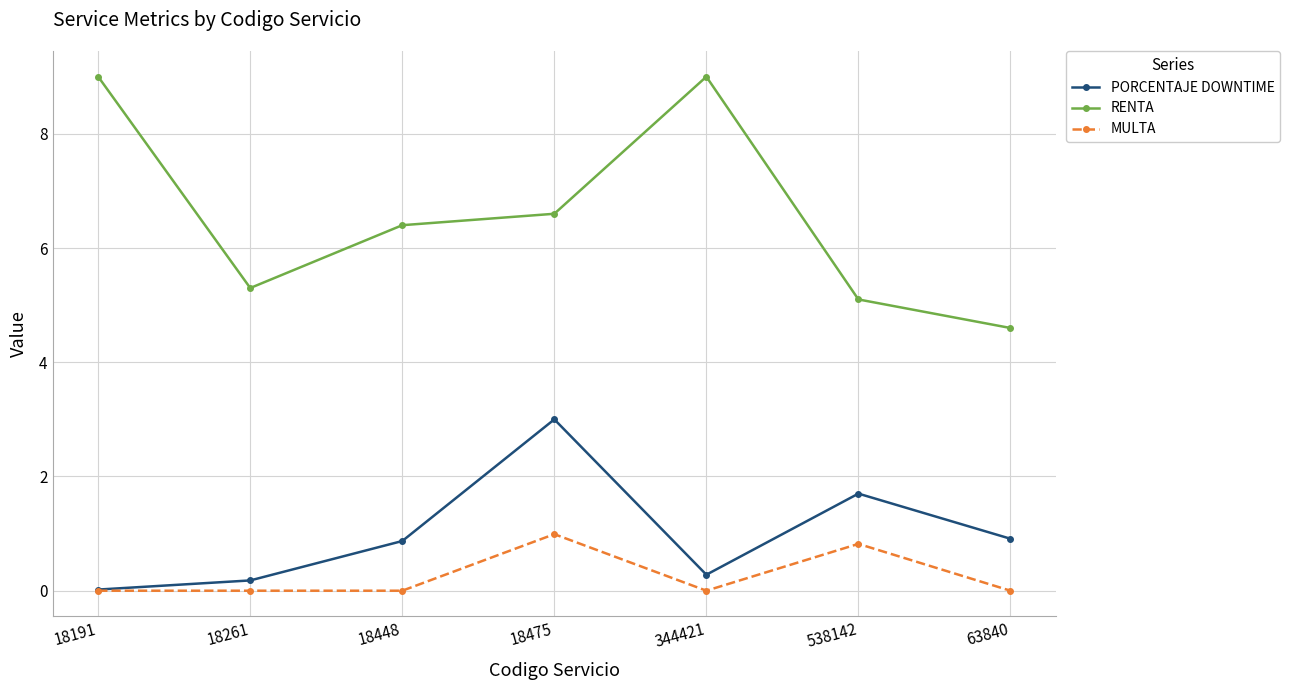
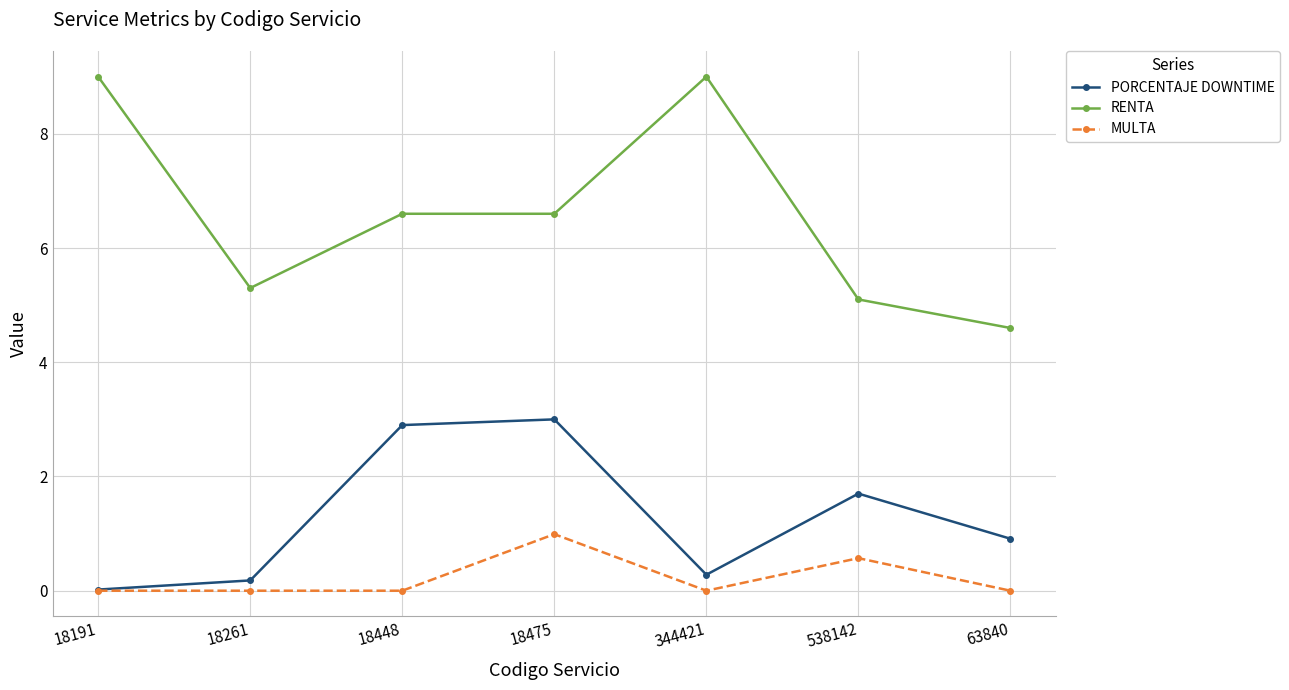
PORCENTAJE DOWNTIME, 18448: 0.9 -> 2.9
RENTA, 18448: 6.4 -> 6.6
MULTA, 538142: 0.8 -> 0.6
